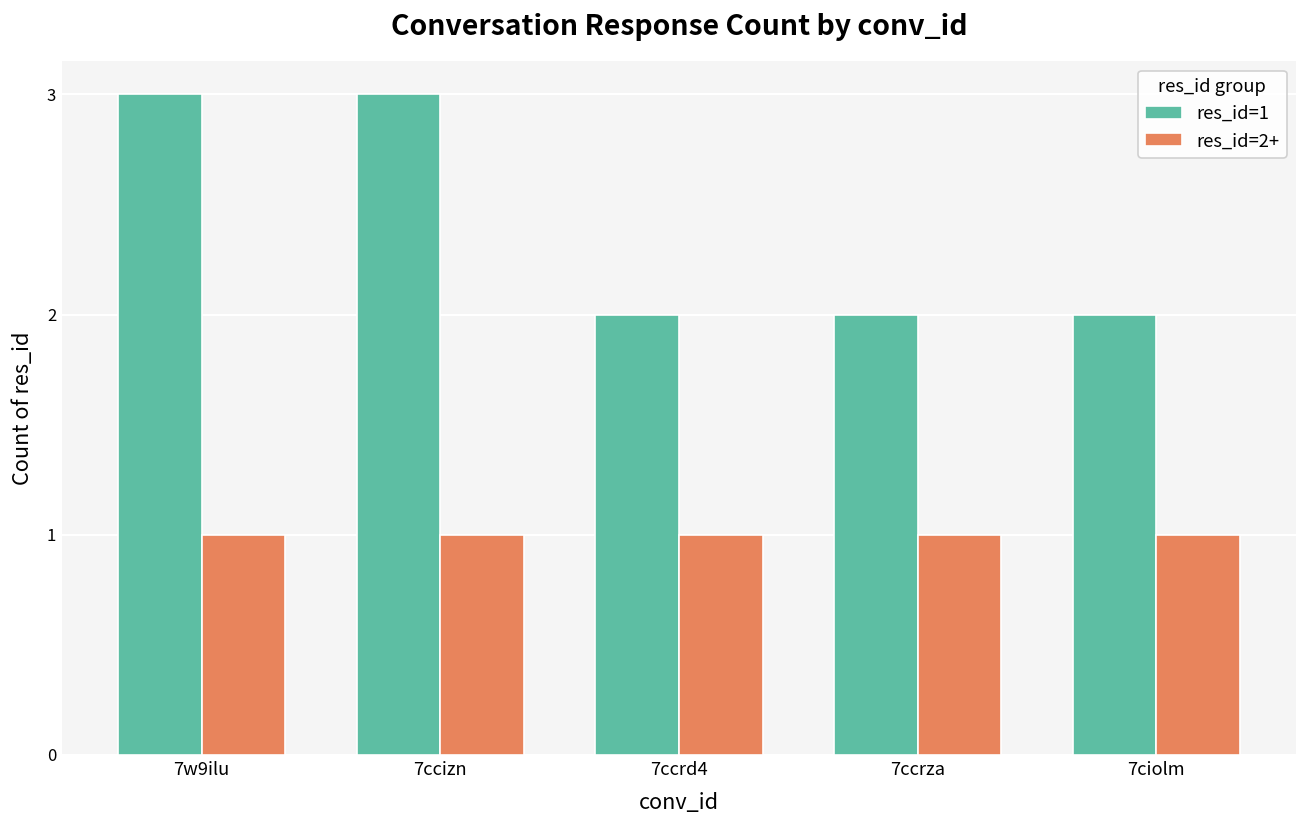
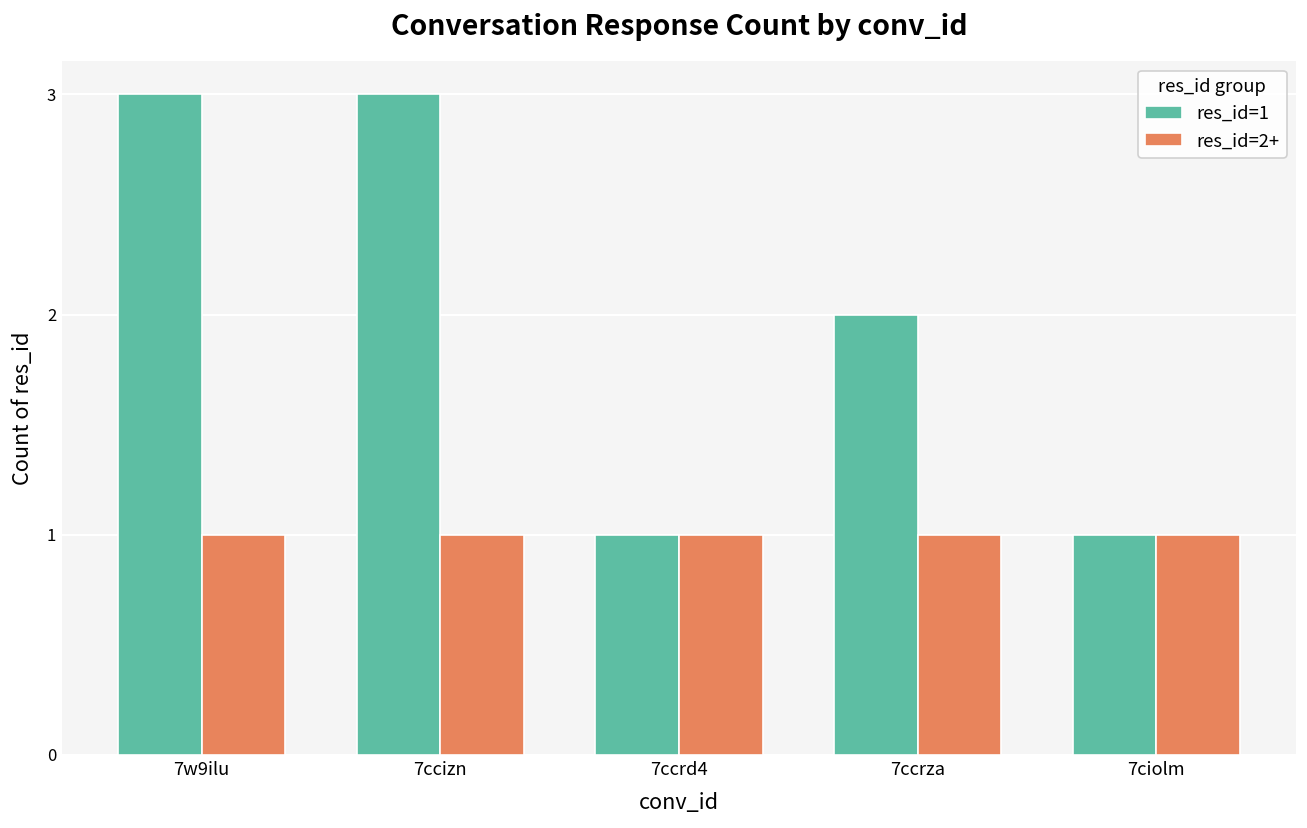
res_id=1, 7ccrd4: 2 -> 1
res_id=1, 7ciolm: 2 -> 1
